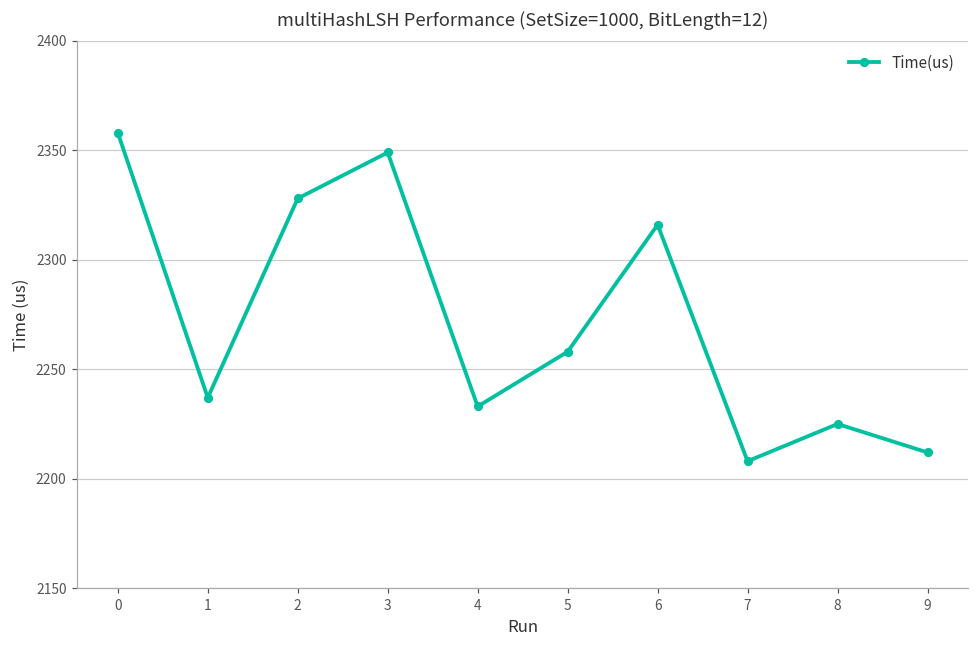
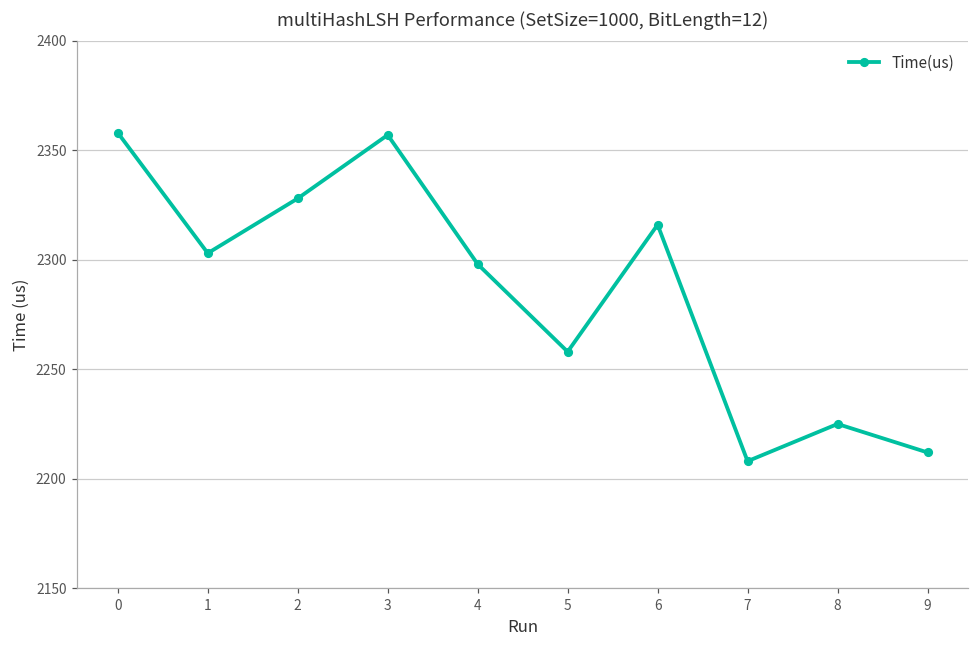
1: 2237 -> 2303
3: 2349 -> 2357
4: 2233 -> 2298
